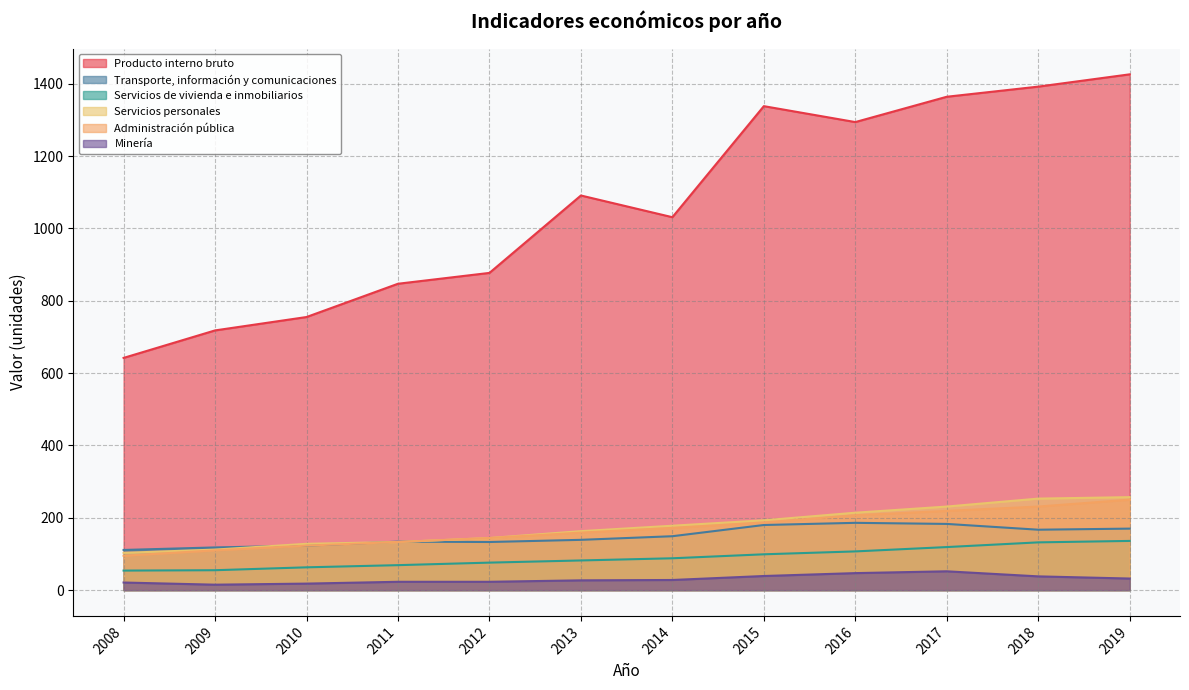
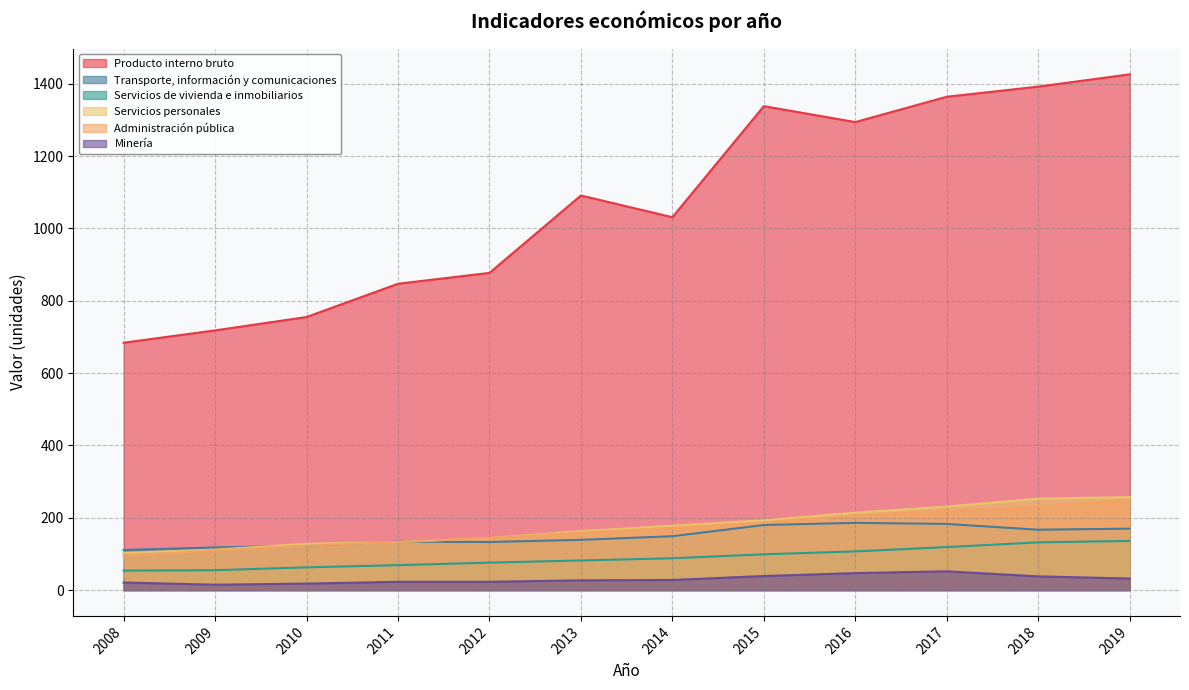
Producto interno bruto, 2008: 640 -> 680
